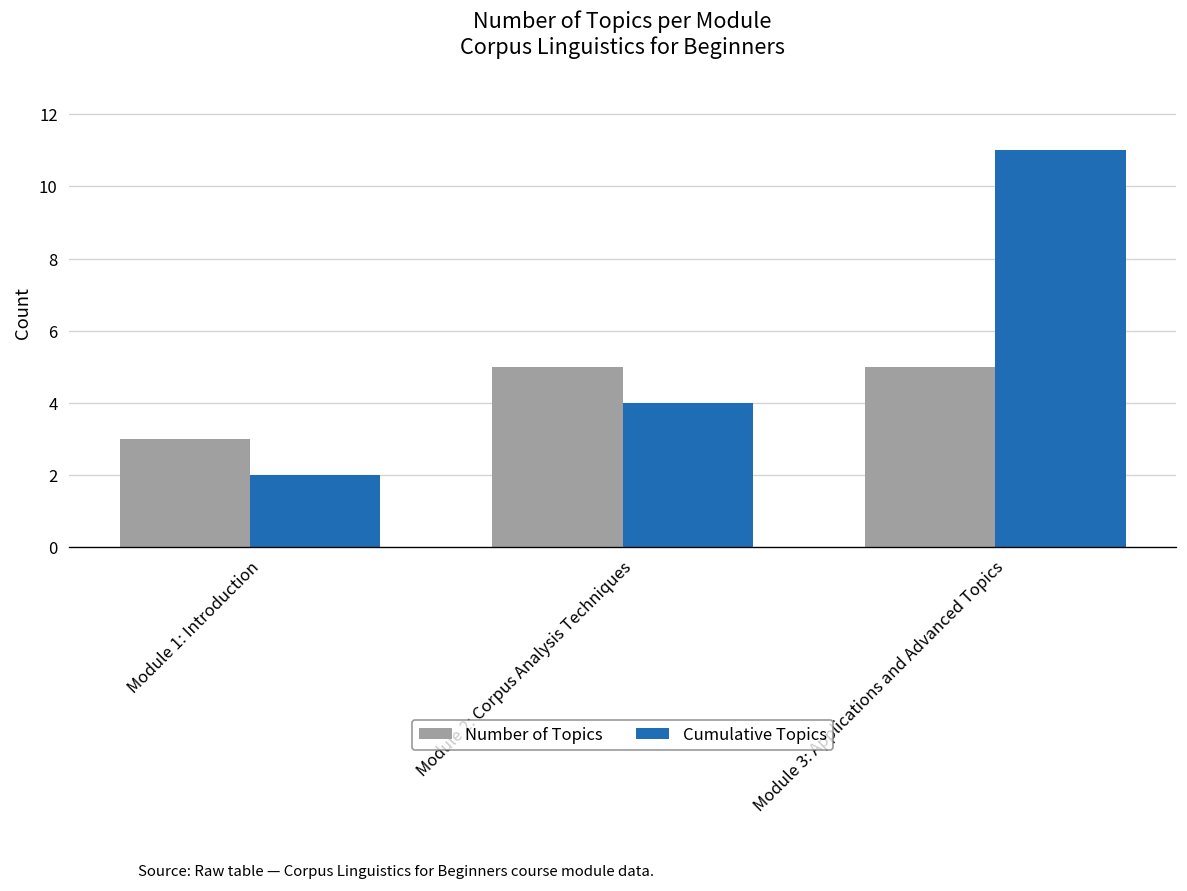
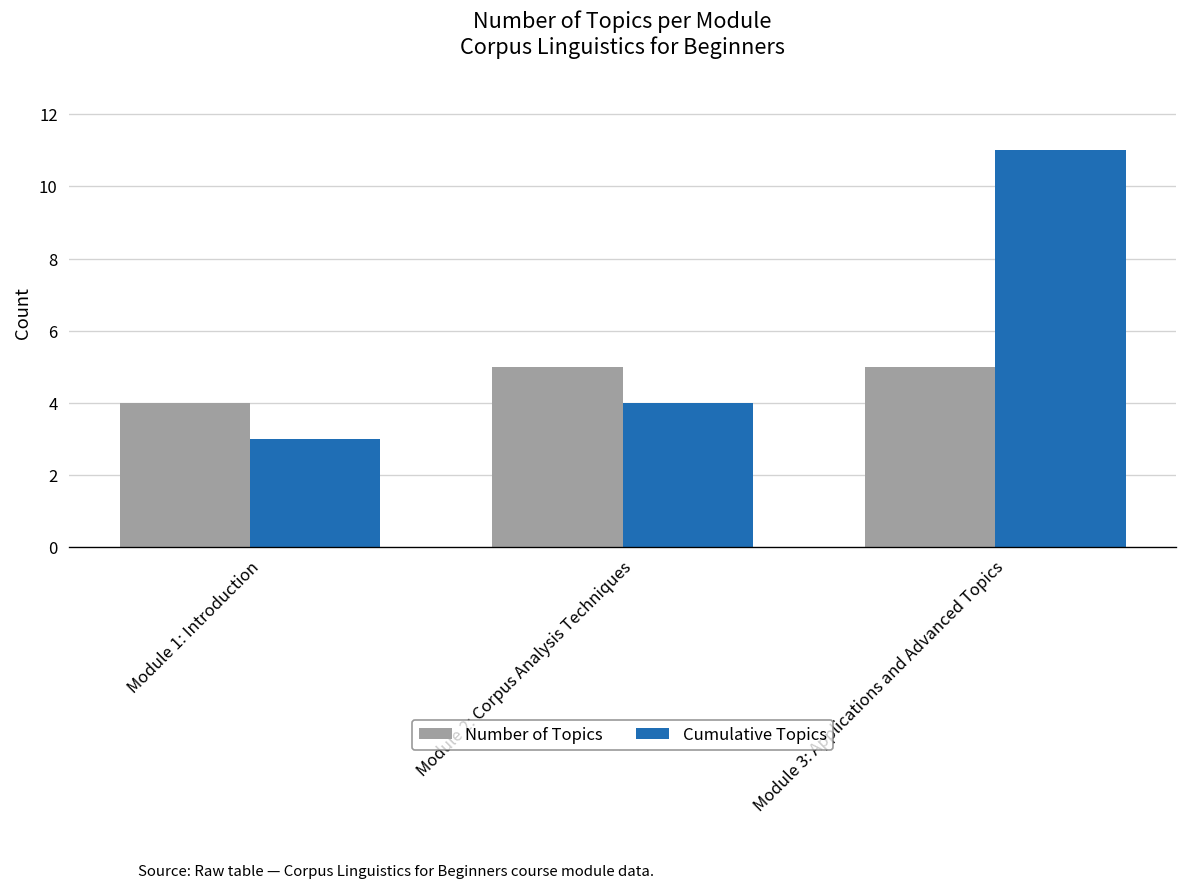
Number of Topics, Module 1: Introduction: 3 -> 4
Cumulative Topics, Module 1: Introduction: 2 -> 3
